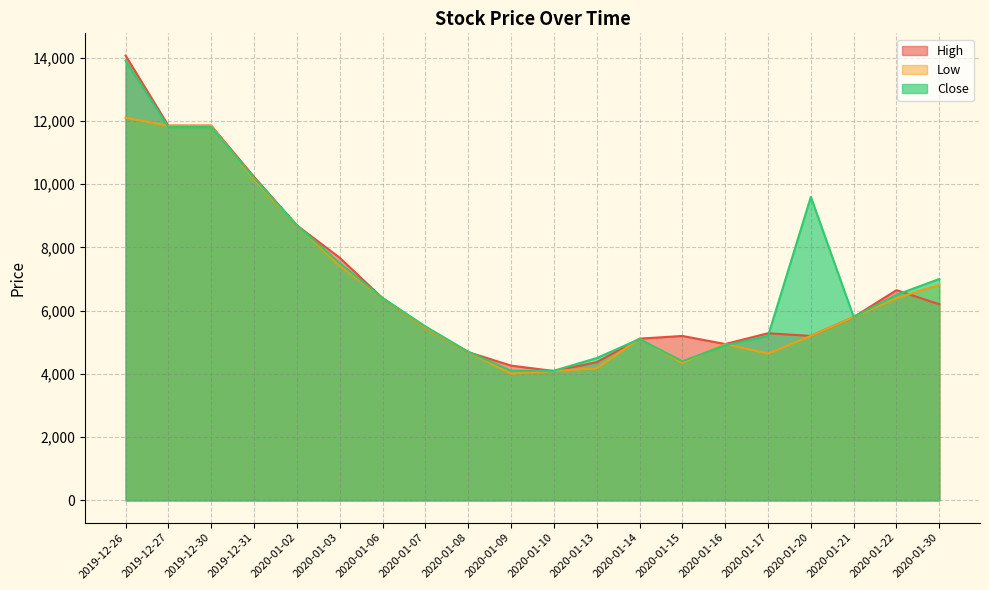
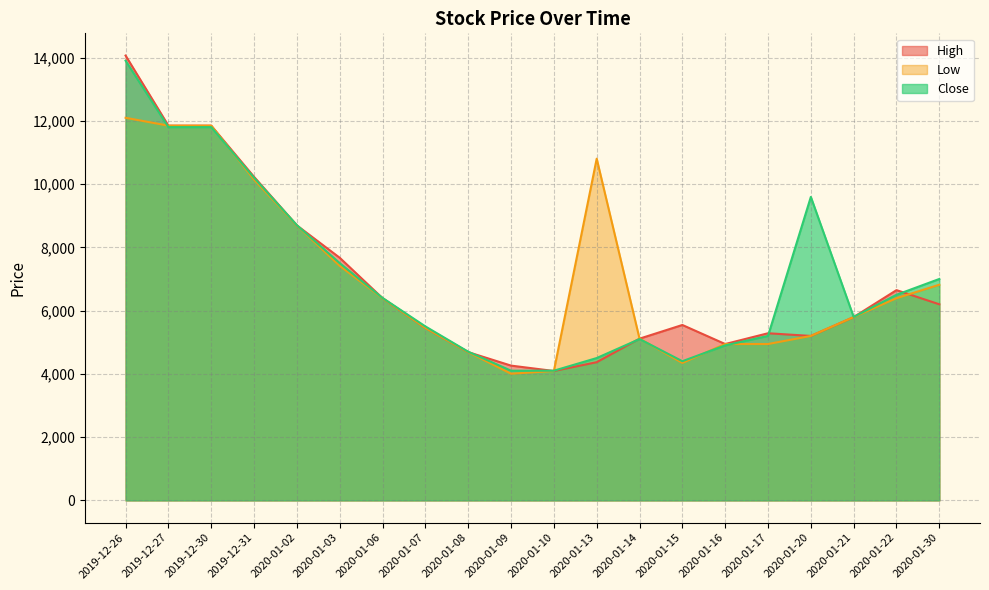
Low, 2020-01-13: 4,200 -> 10,800
High, 2020-01-15: 5,200 -> 5,500
Low, 2020-01-17: 4,600 -> 4,900
